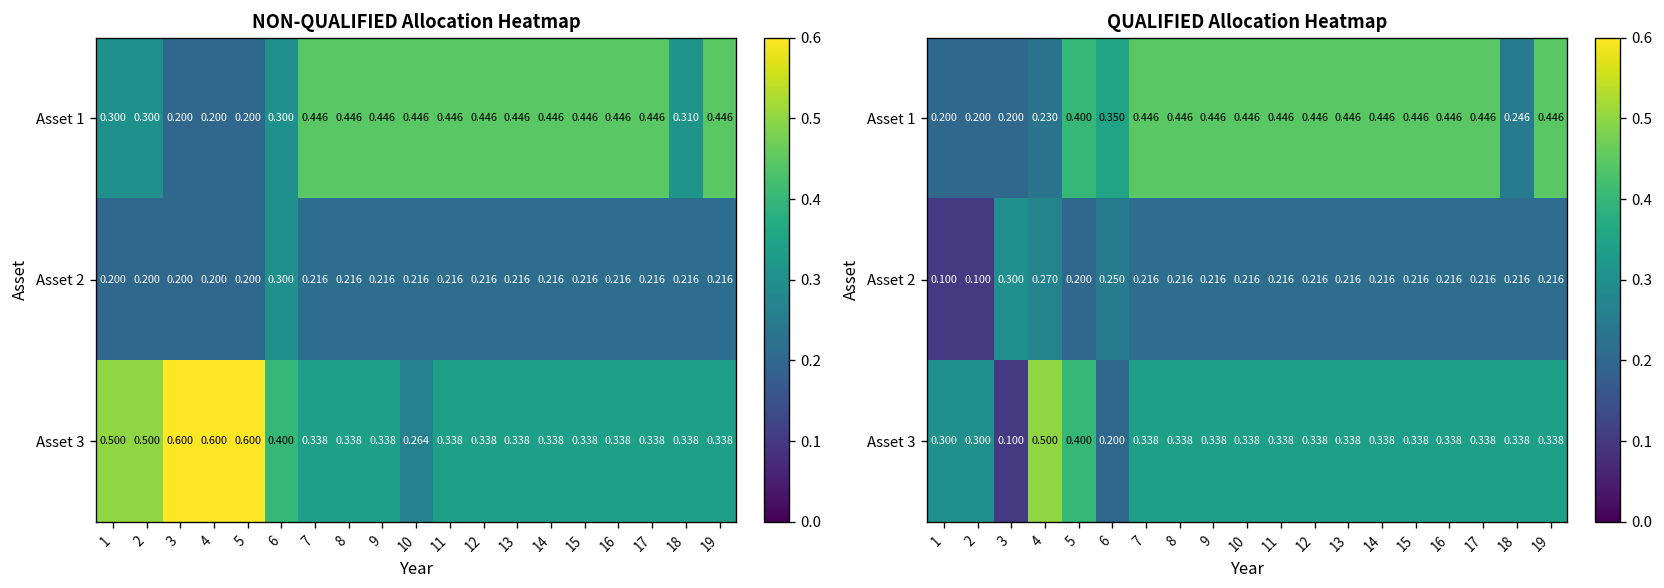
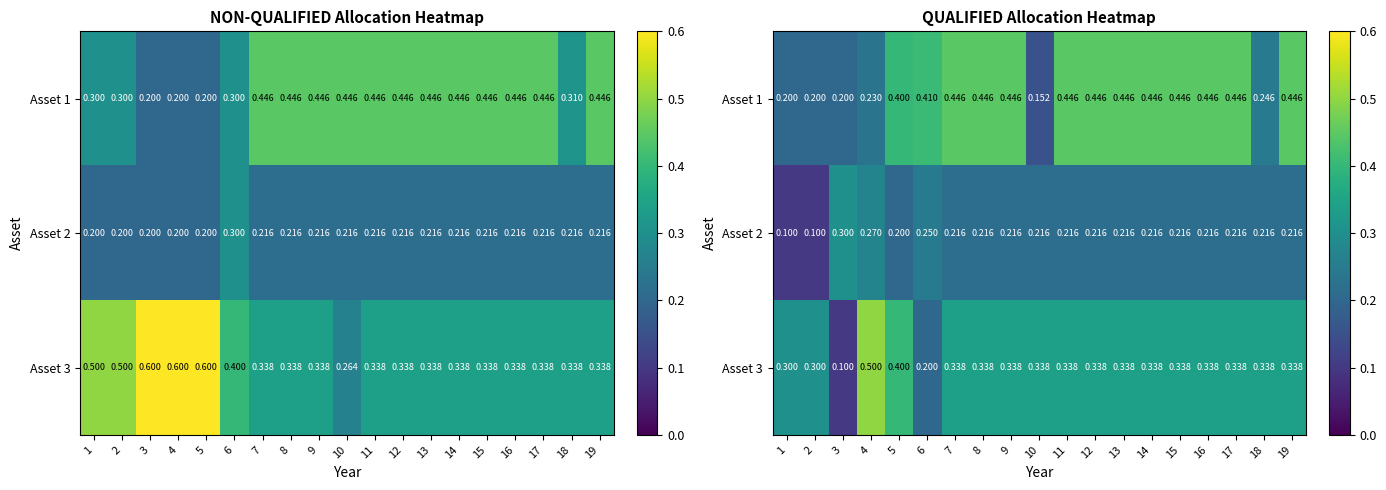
QUALIFIED Allocation Heatmap, Asset 1, 6: 0.350 -> 0.410
QUALIFIED Allocation Heatmap, Asset 1, 10: 0.446 -> 0.152
